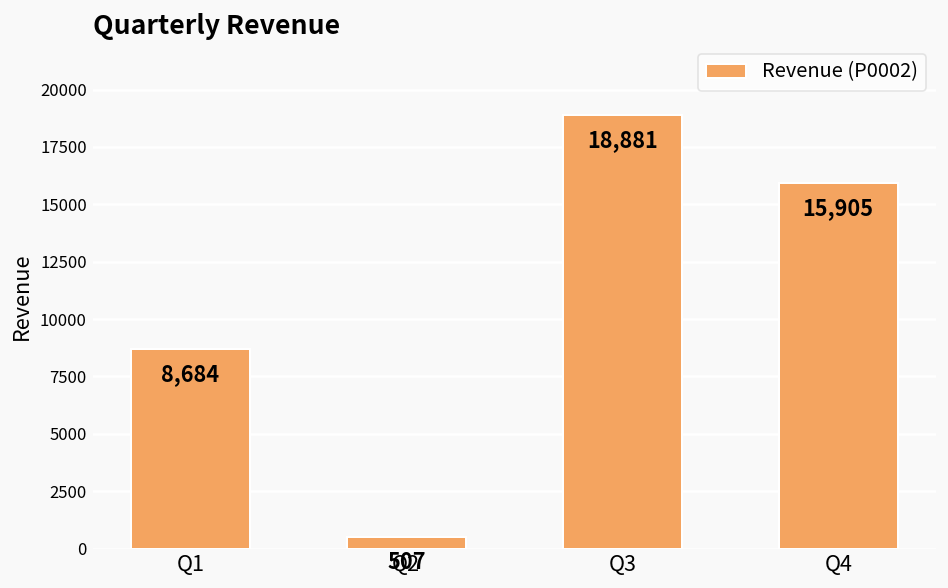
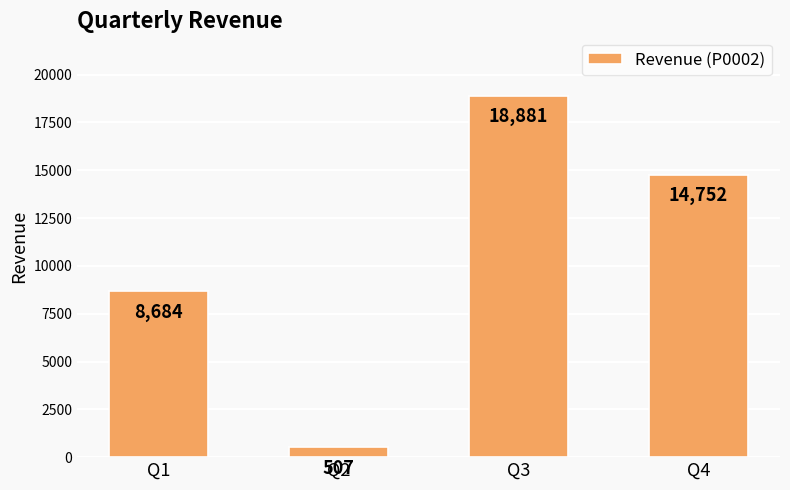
Q4: 15,905 -> 14,752
